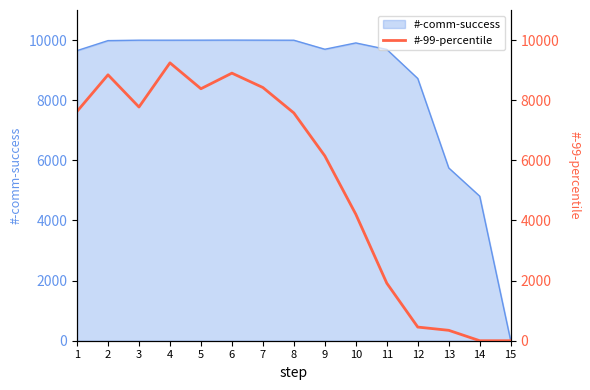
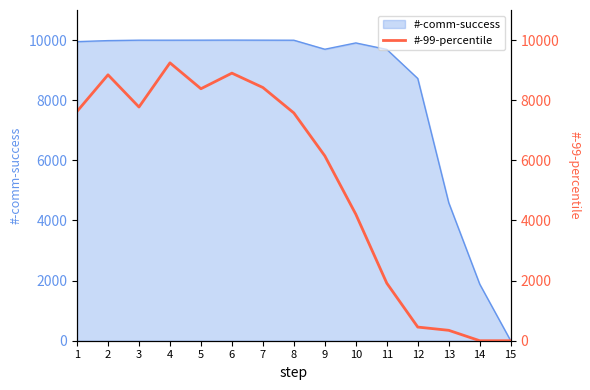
#-comm-success, 1: 9600 -> 9900
#-comm-success, 13: 5700 -> 4600
#-comm-success, 14: 4800 -> 1900
